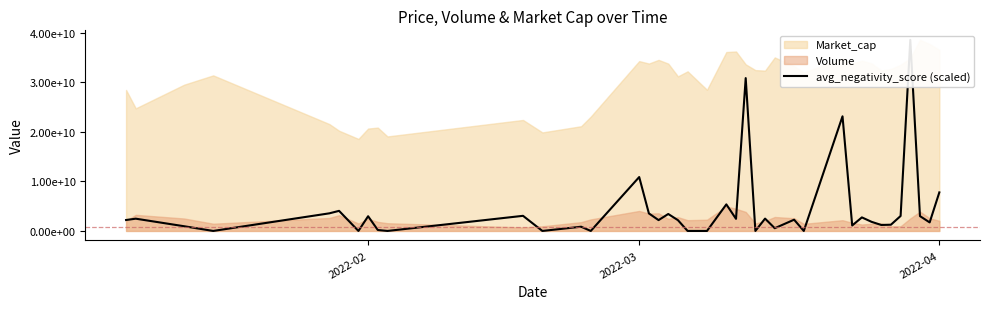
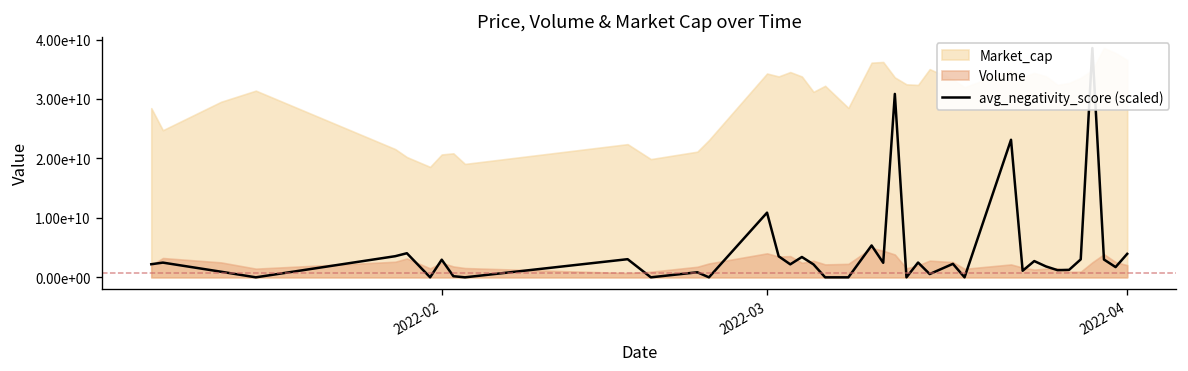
avg_negativity_score (scaled), 2022-04: 8000000000 -> 4000000000
